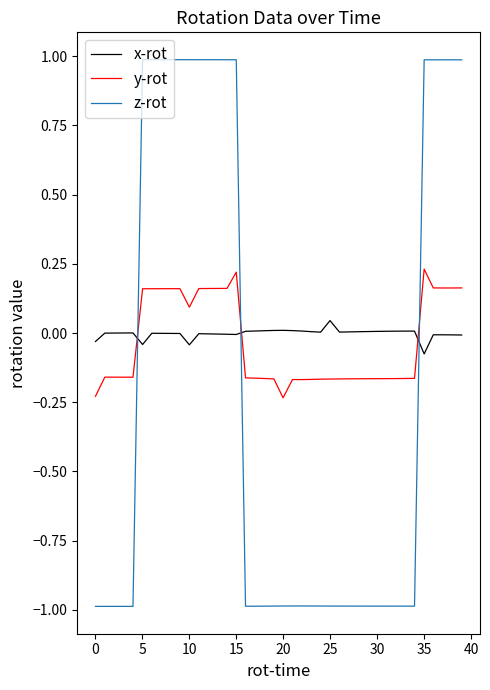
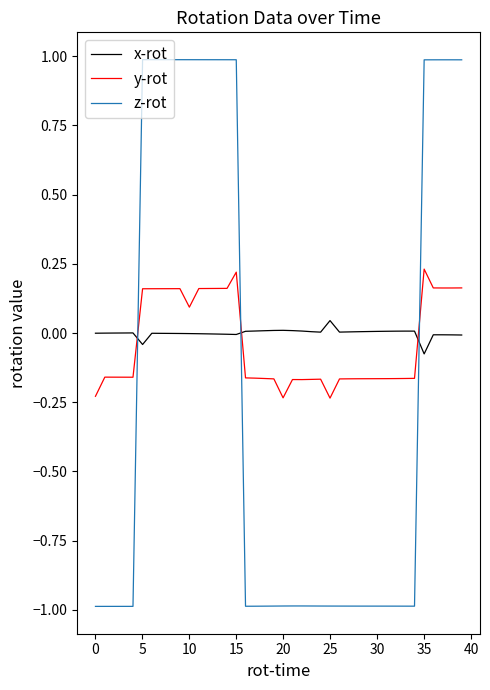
x-rot, 0: -0.03 -> 0.00
x-rot, 10: -0.04 -> 0.00
y-rot, 25: -0.17 -> -0.24
